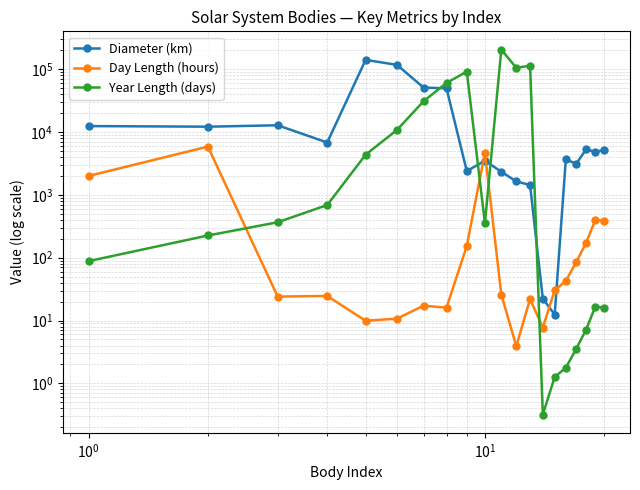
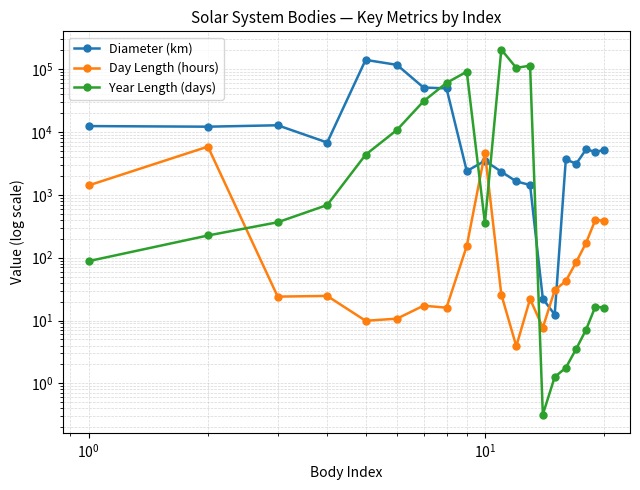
Day Length (hours), 10^0: 2000 -> 1400
